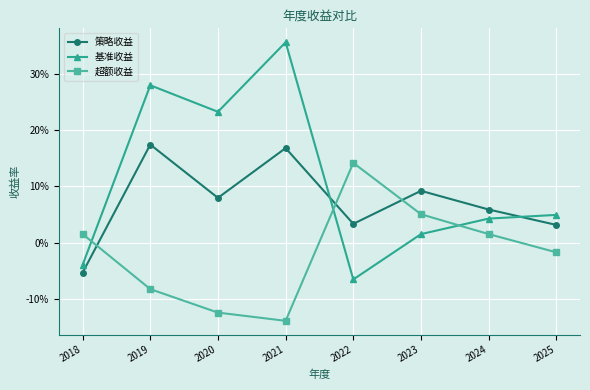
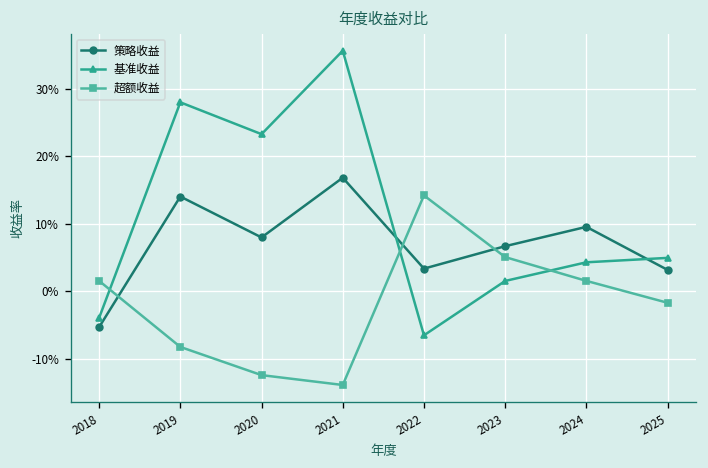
策略收益, 2019: 17% -> 14%
策略收益, 2023: 9% -> 7%
策略收益, 2024: 6% -> 10%
